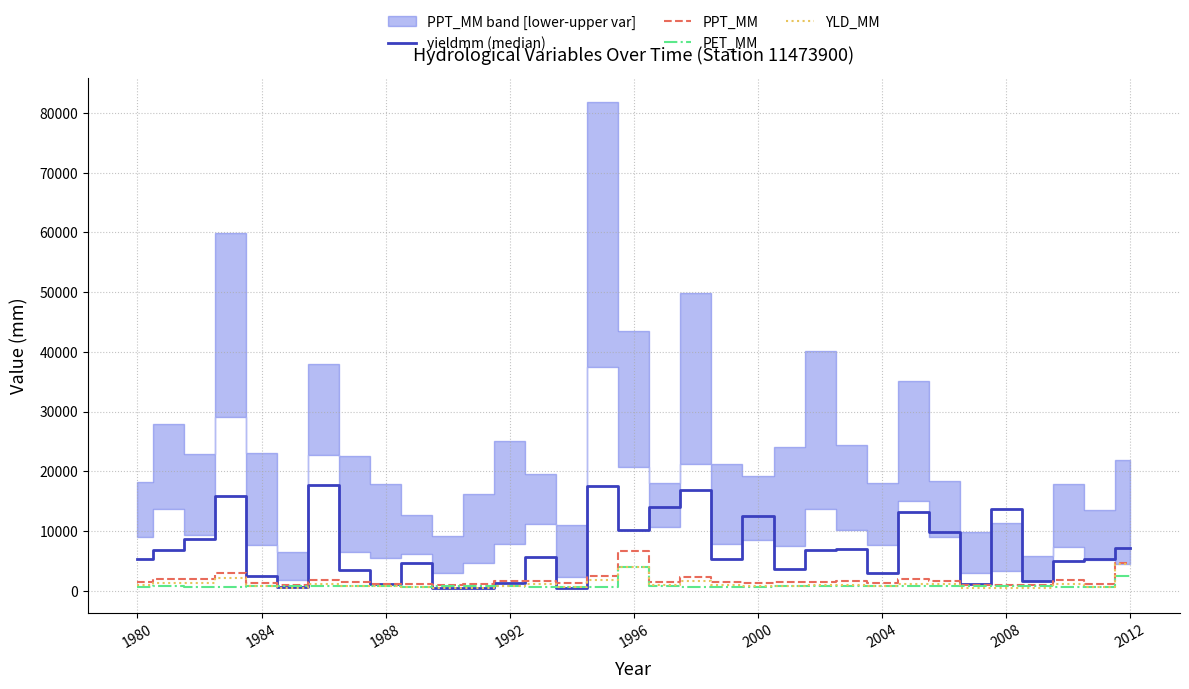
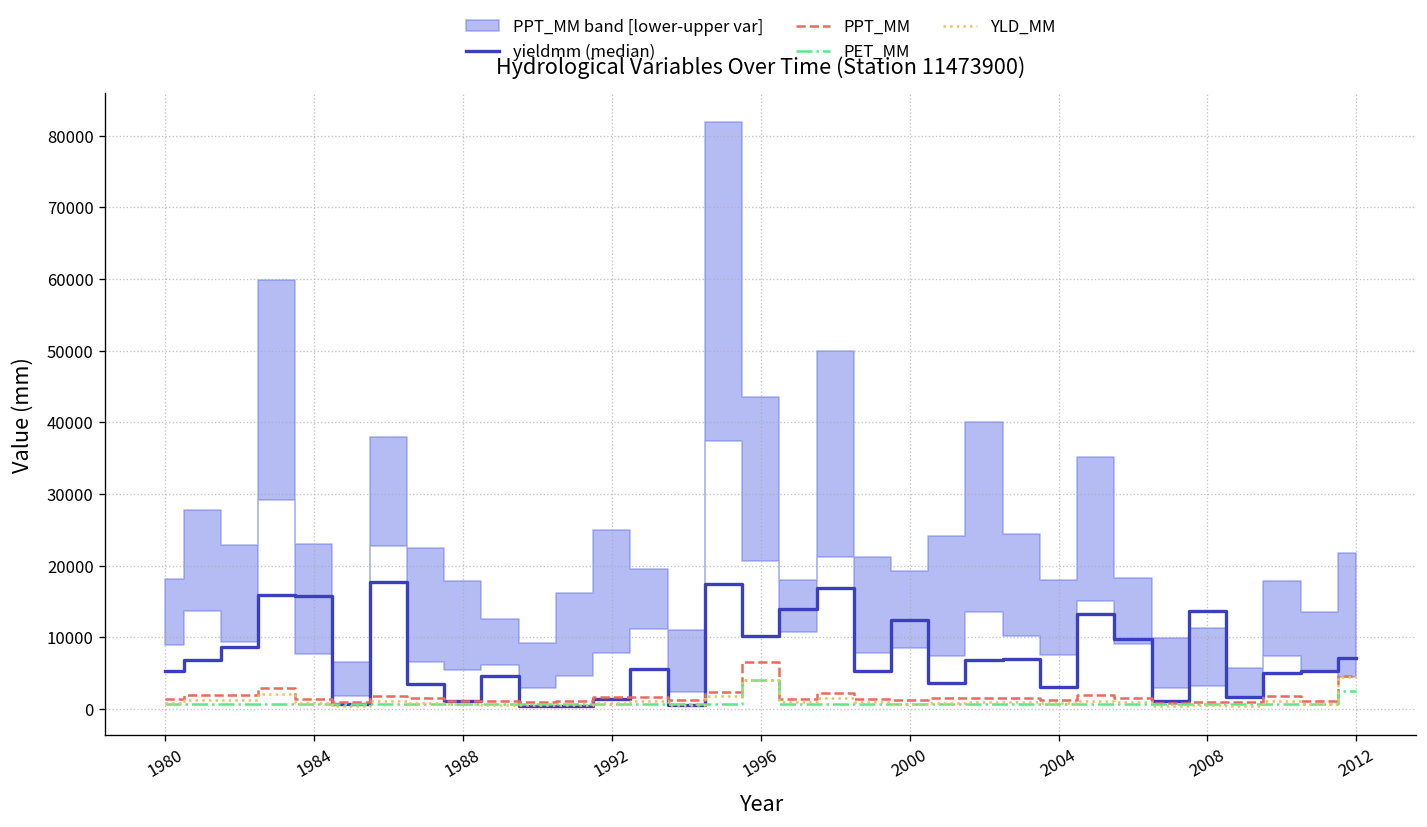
yieldmm (median), 1984: 2000 -> 16000
